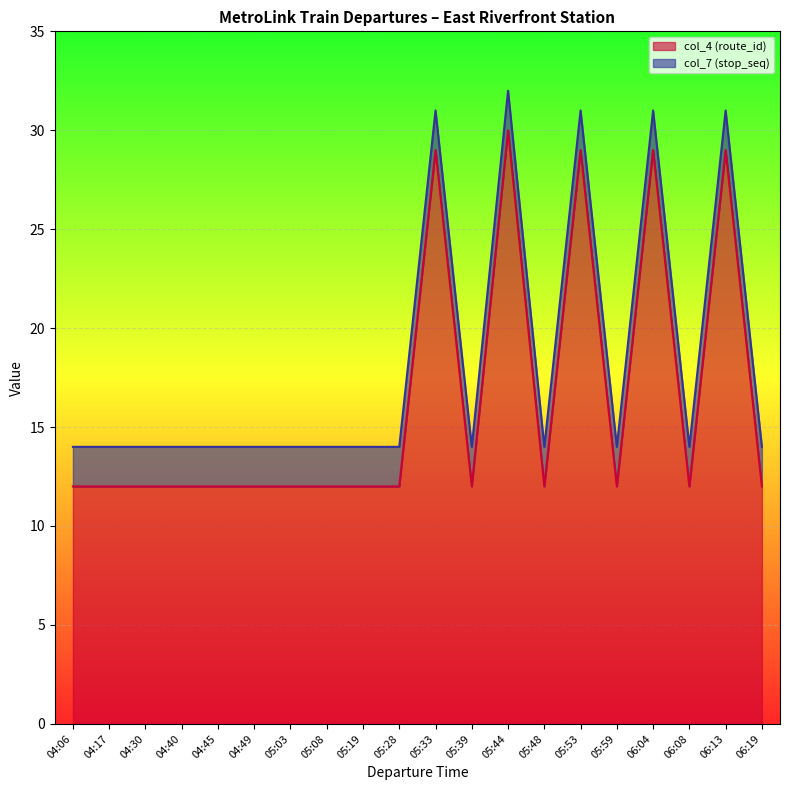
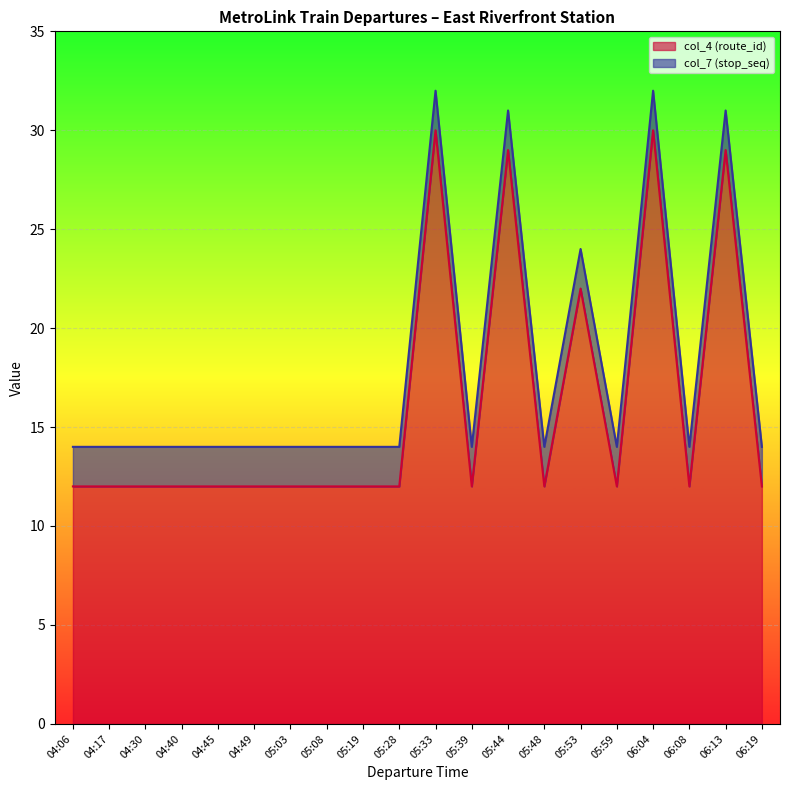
col_4 (route_id), 05:33: 29 -> 30
col_4 (route_id), 05:44: 30 -> 29
col_4 (route_id), 05:53: 29 -> 22
col_4 (route_id), 06:04: 29 -> 30
